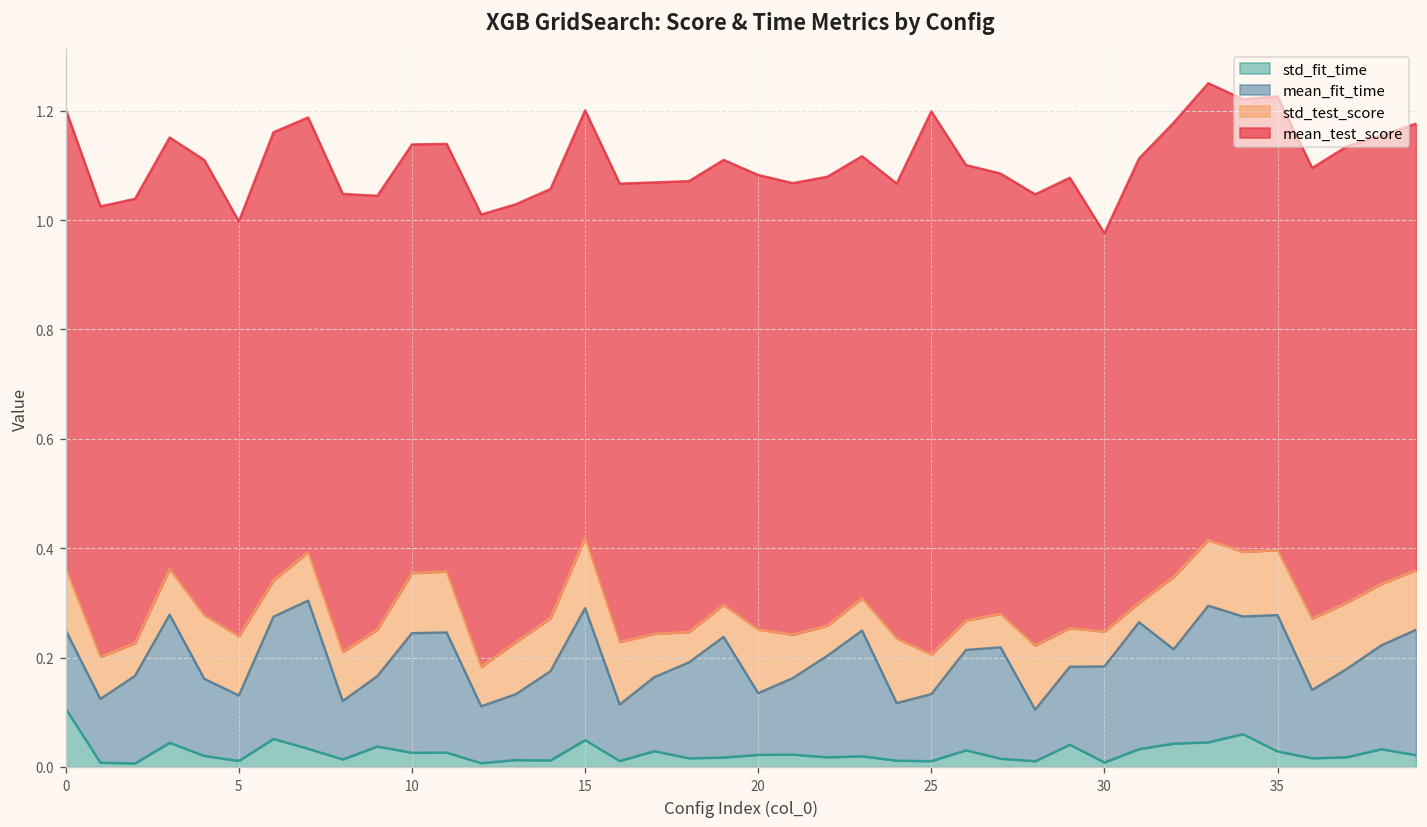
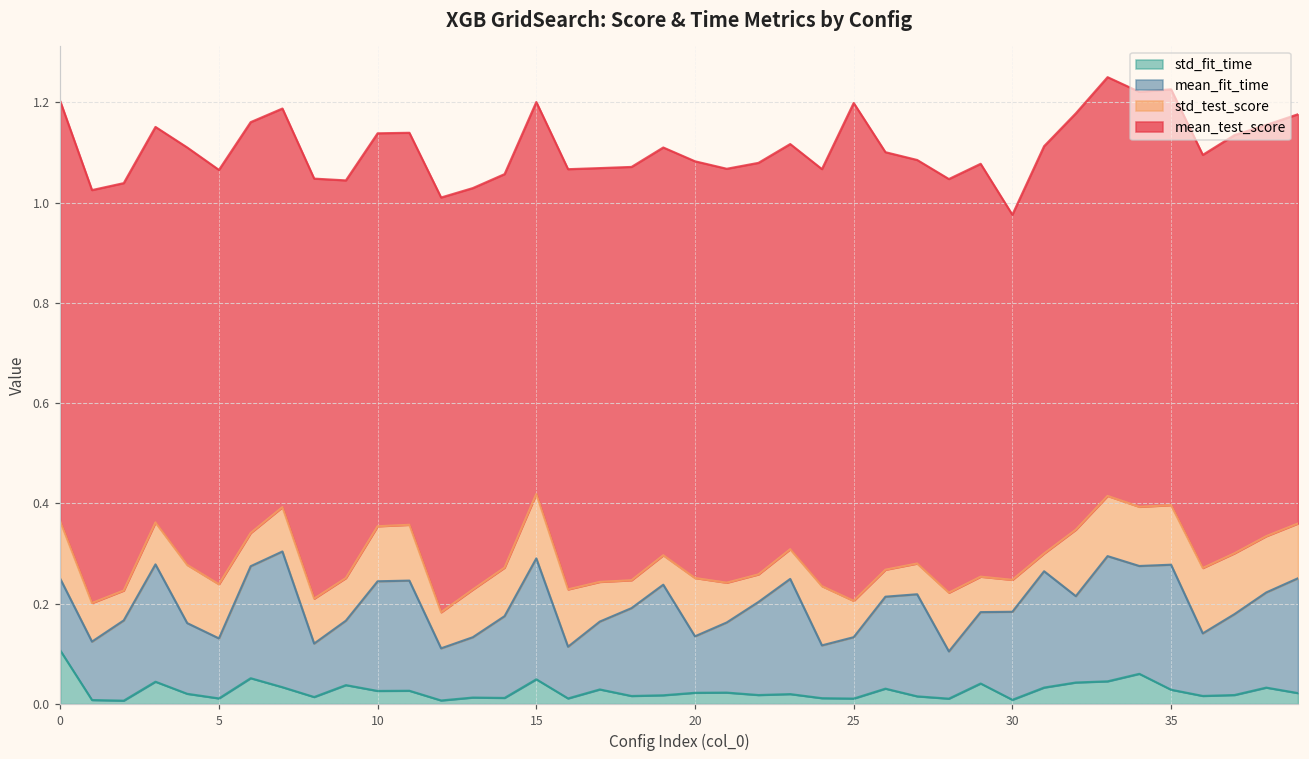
mean_test_score, 5: 0.76 -> 0.83
